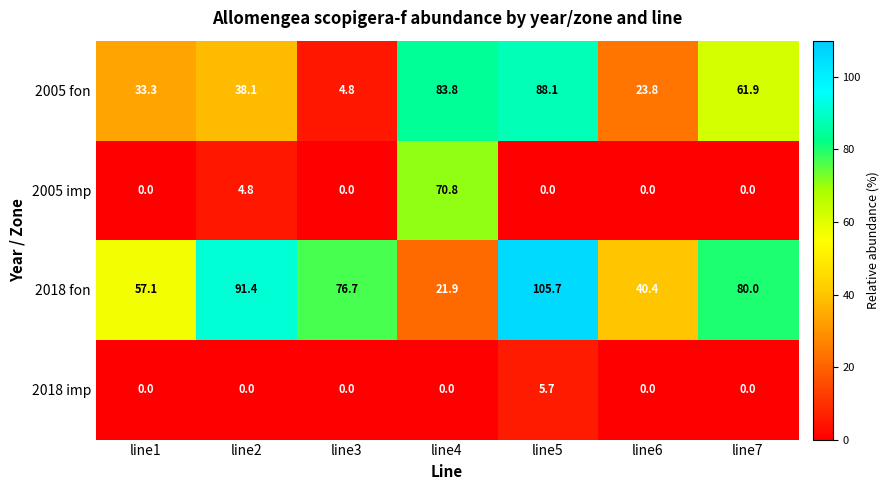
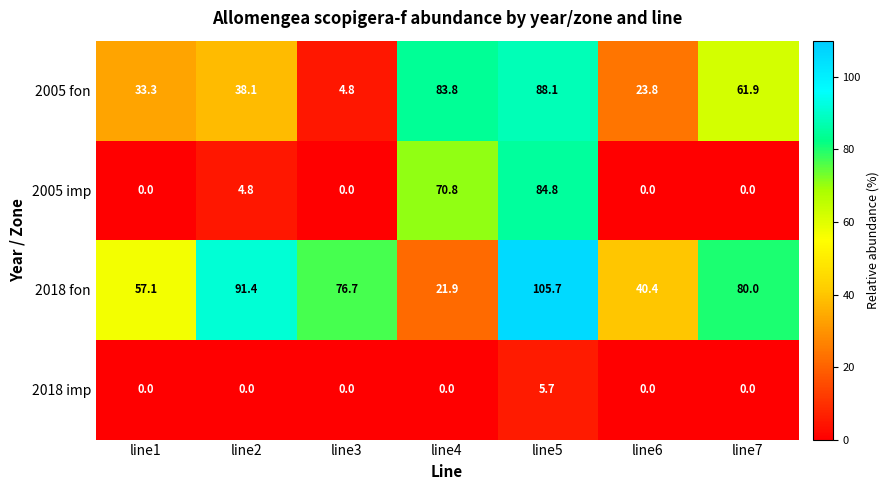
2005 imp, line5: 0.0 -> 84.8
